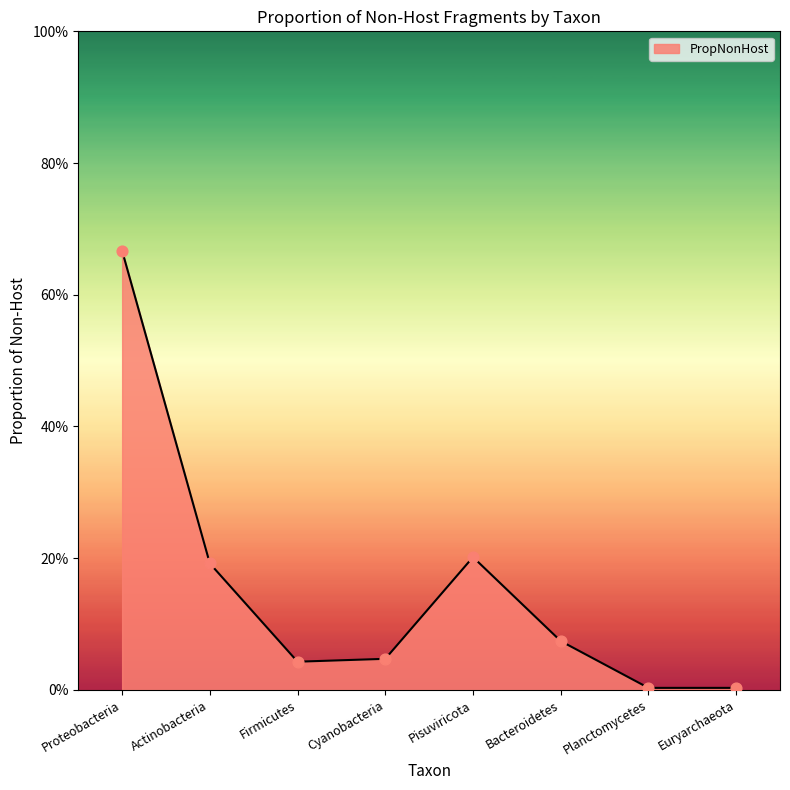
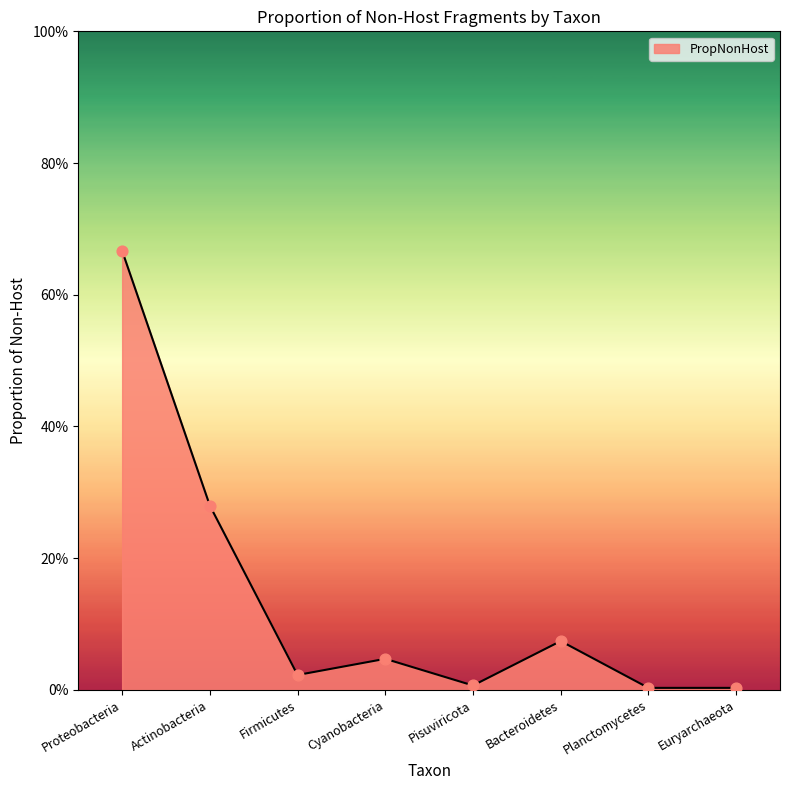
Actinobacteria: 19% -> 28%
Firmicutes: 4% -> 2%
Pisuviricota: 20% -> 1%
